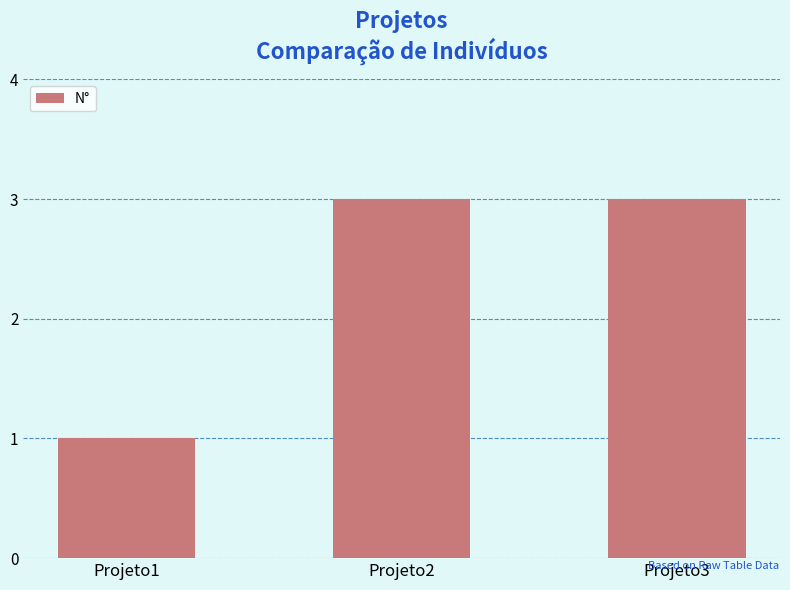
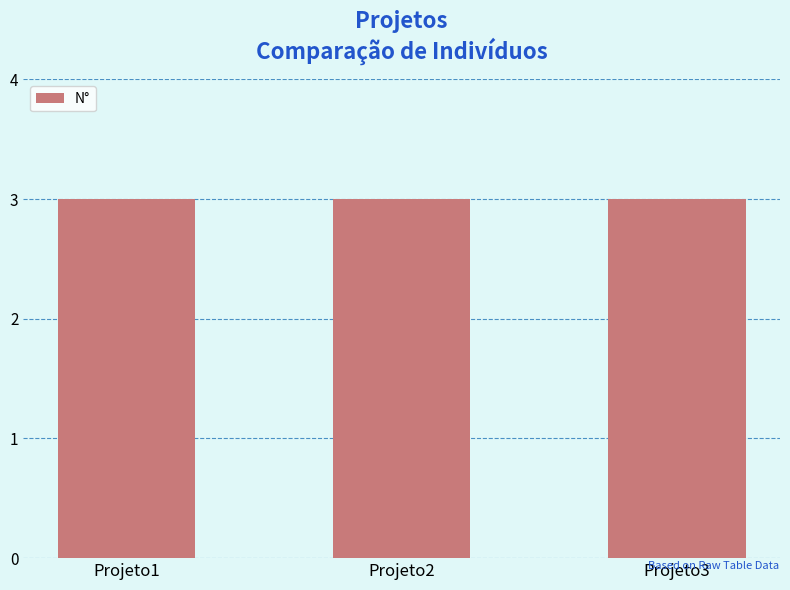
Projeto1: 1 -> 3
